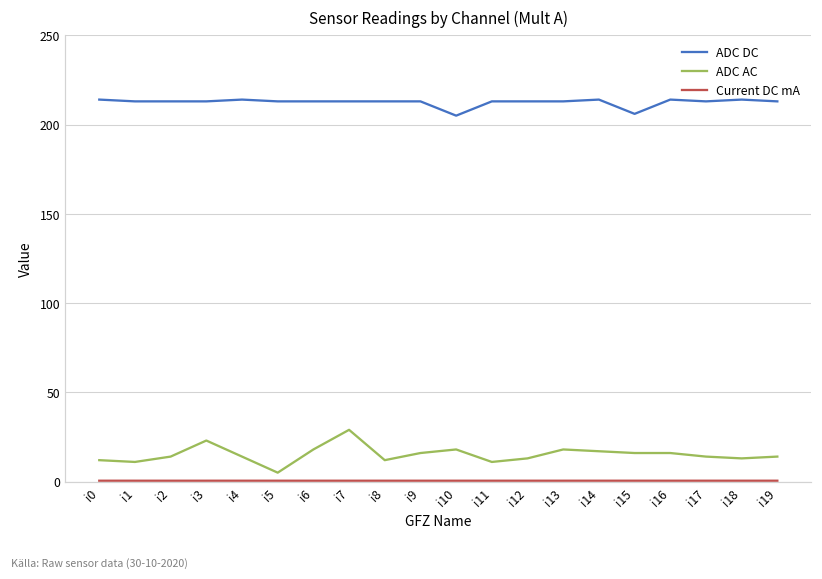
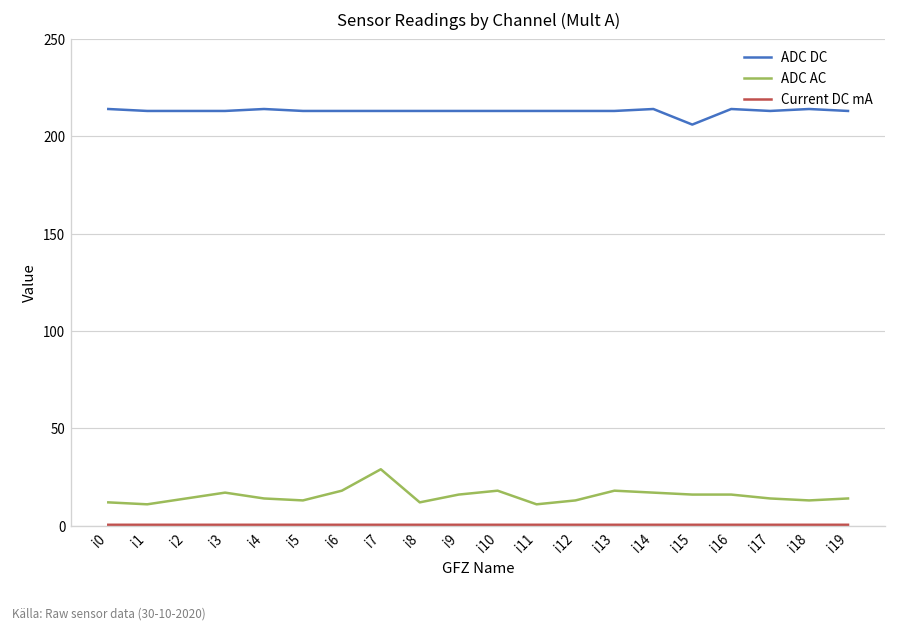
ADC AC, i3: 23 -> 17
ADC AC, i5: 5 -> 13
ADC DC, i10: 205 -> 213
